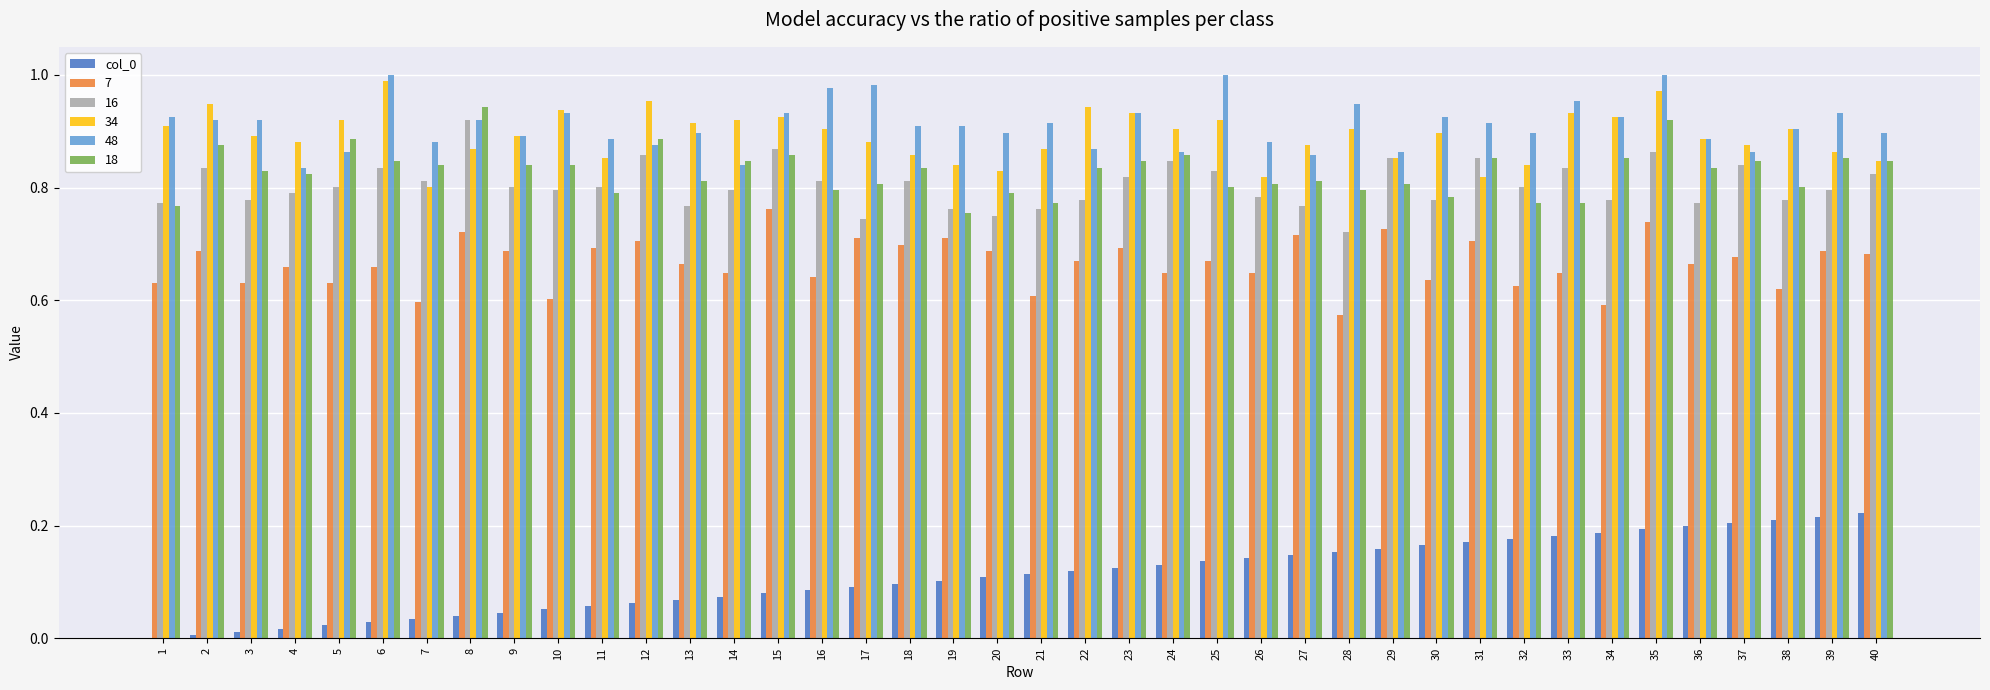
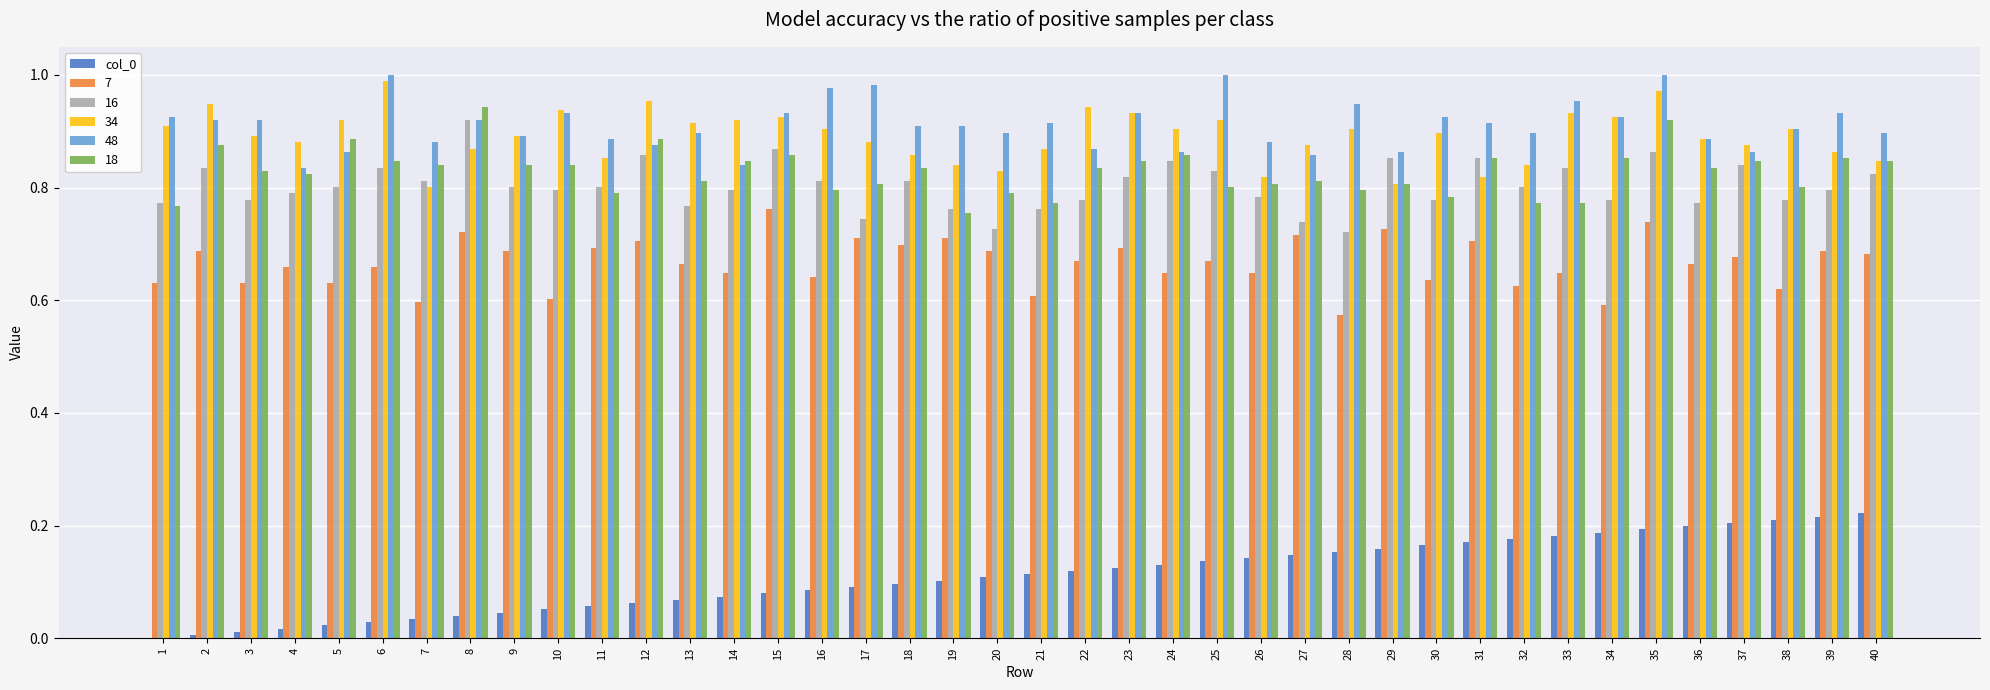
16, 20: 0.75 -> 0.73
16, 27: 0.77 -> 0.74
34, 29: 0.85 -> 0.81
